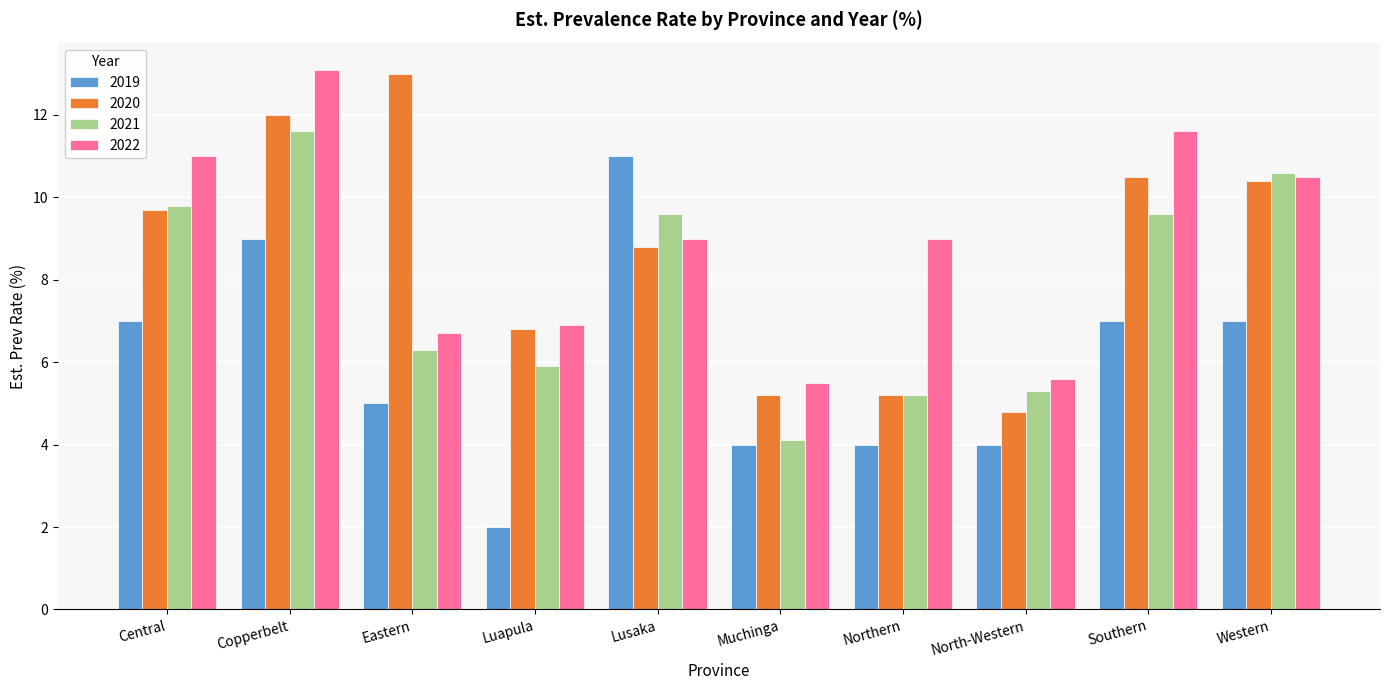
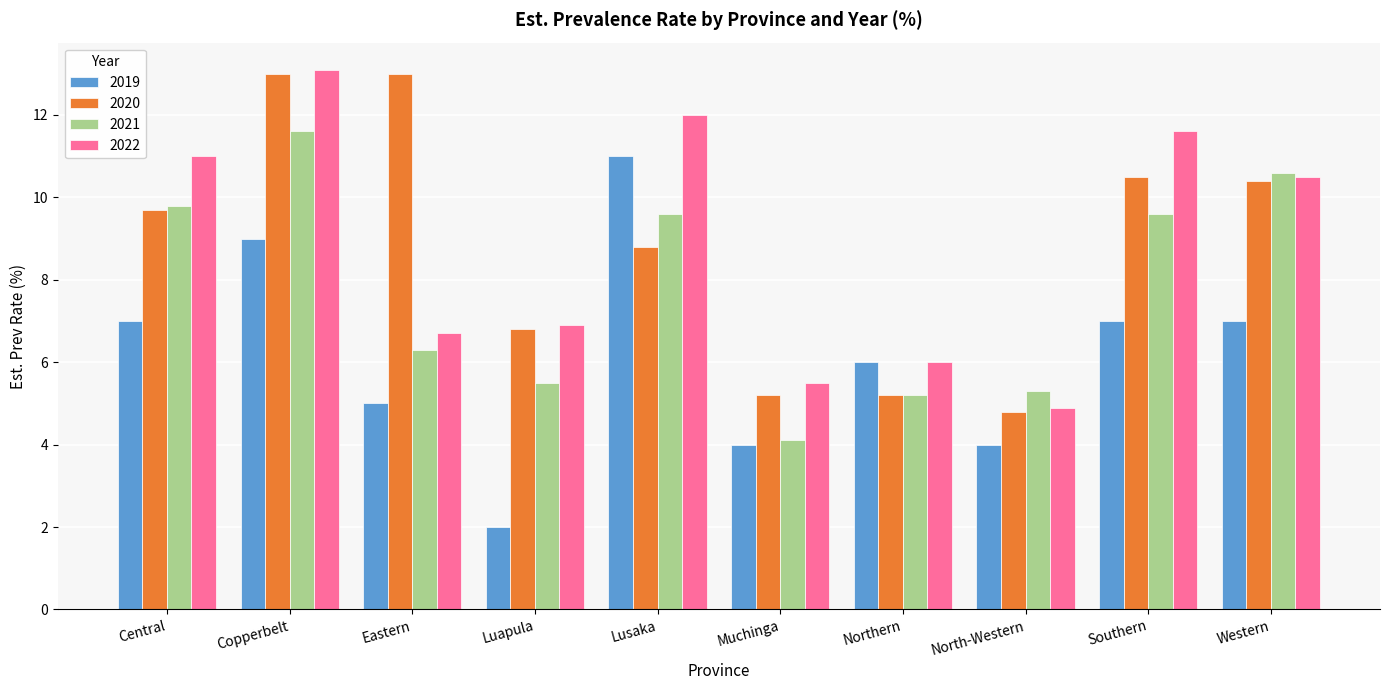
2020, Copperbelt: 12 -> 13
2021, Luapula: 5.9 -> 5.5
2022, Lusaka: 9 -> 12
2019, Northern: 4 -> 6
2022, Northern: 9 -> 6
2022, North-Western: 5.6 -> 4.9
